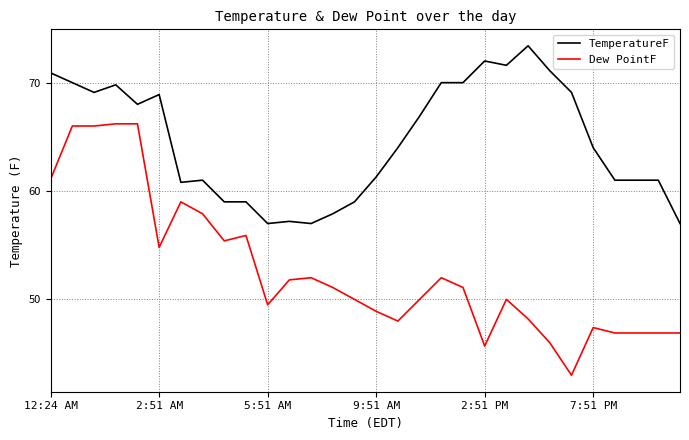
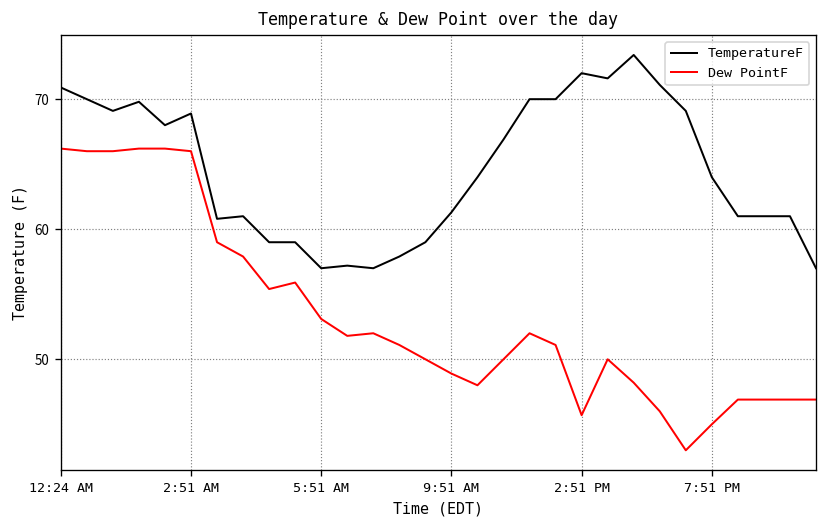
Dew PointF, 12:24 AM: 61.1 -> 66.2
Dew PointF, 2:51 AM: 54.8 -> 66.0
Dew PointF, 5:51 AM: 49.5 -> 53.1
Dew PointF, 7:51 PM: 47.4 -> 45.0
